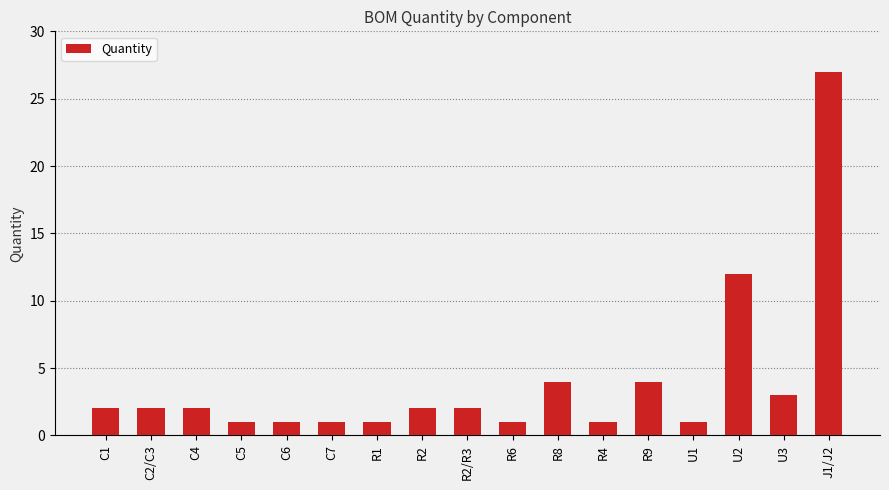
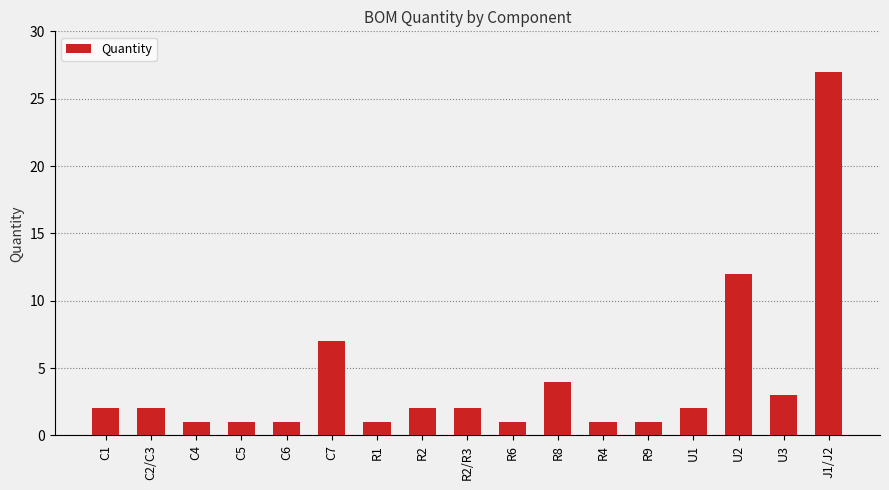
C4: 2 -> 1
C7: 1 -> 7
R9: 4 -> 1
U1: 1 -> 2
